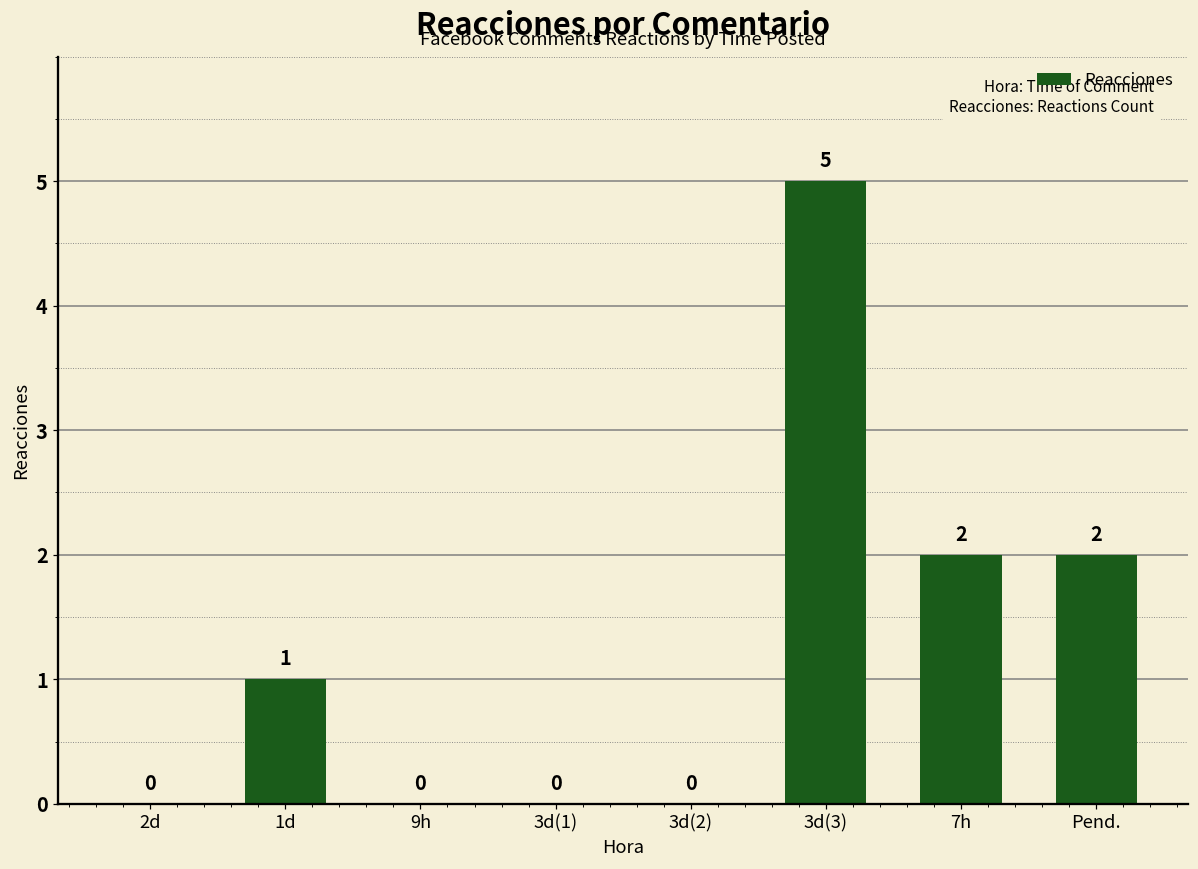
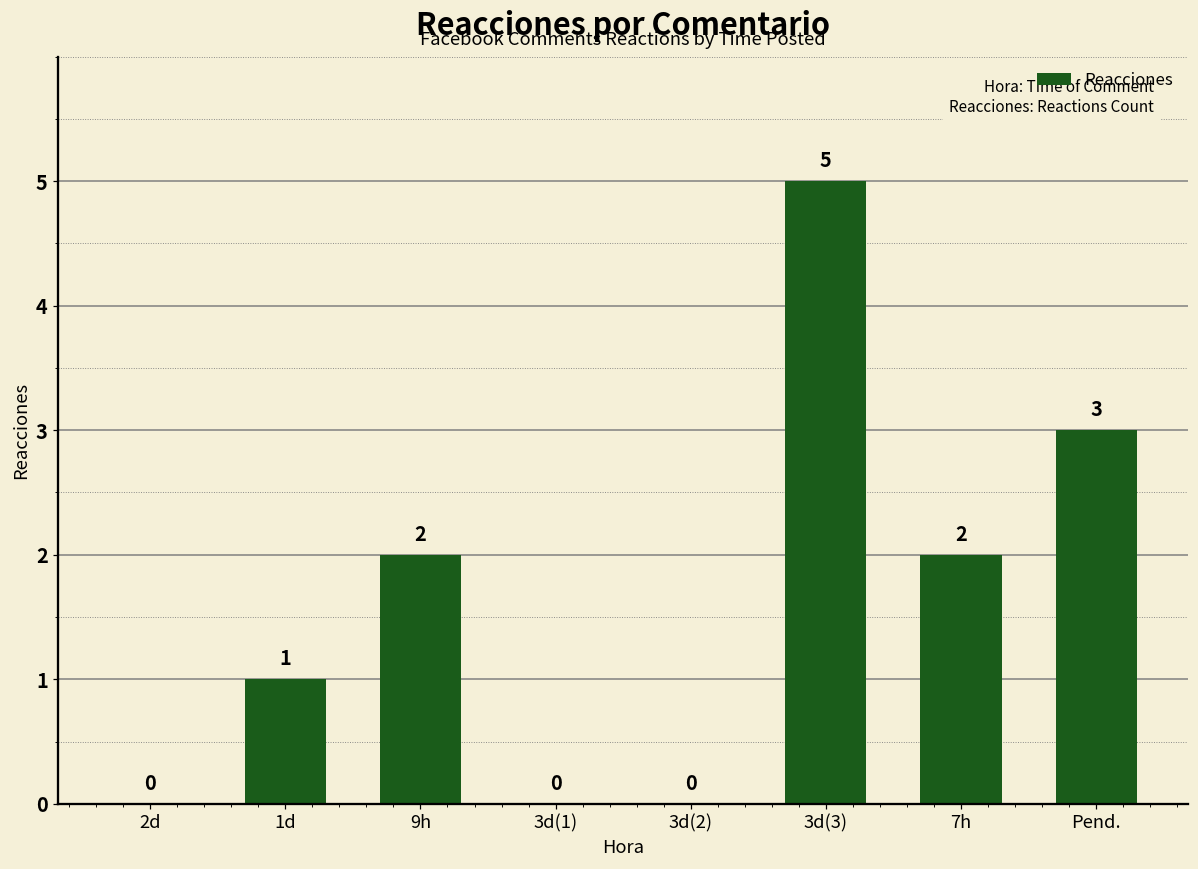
9h: 0 -> 2
Pend.: 2 -> 3
